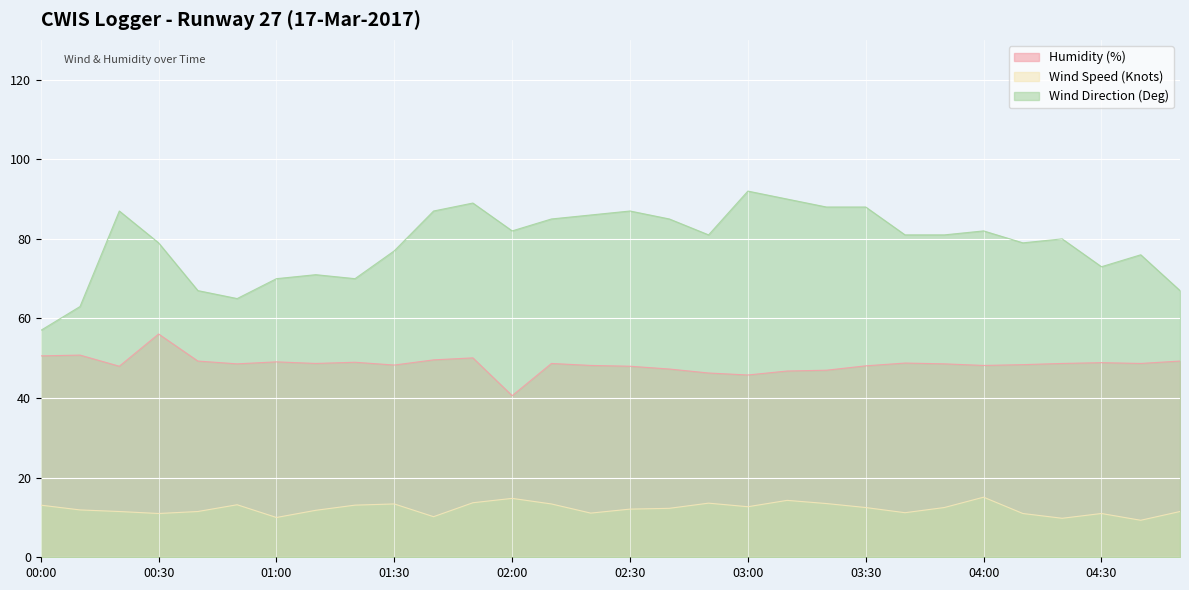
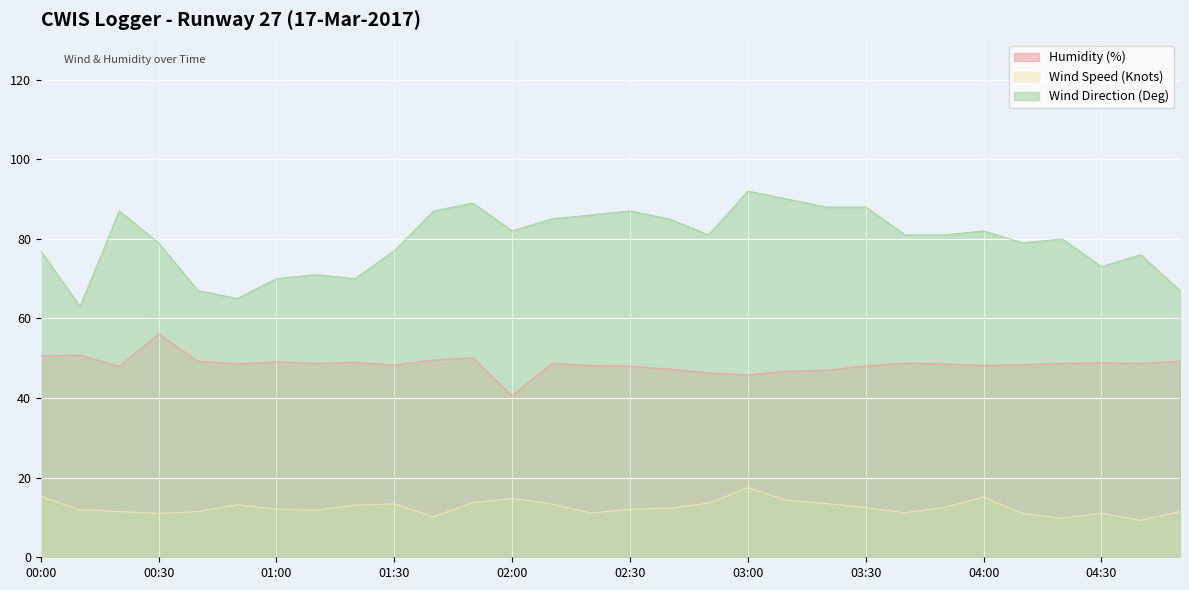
Wind Speed (Knots), 00:00: 13 -> 15
Wind Direction (Deg), 00:00: 57 -> 77
Wind Speed (Knots), 01:00: 10 -> 12
Wind Speed (Knots), 03:00: 13 -> 18
